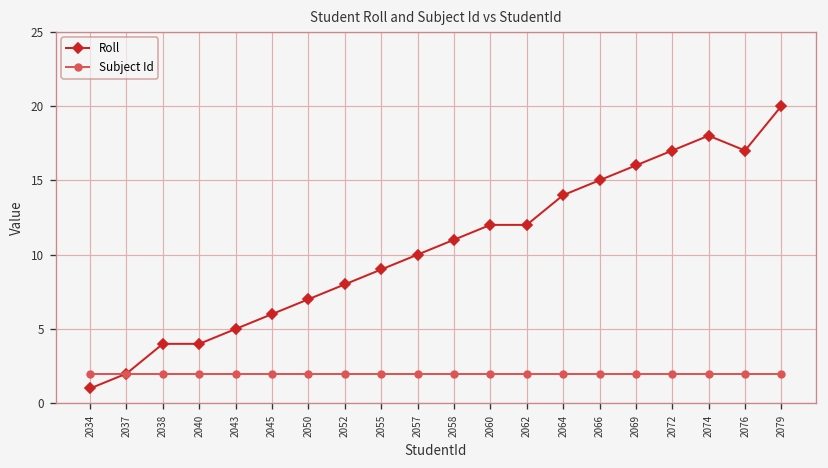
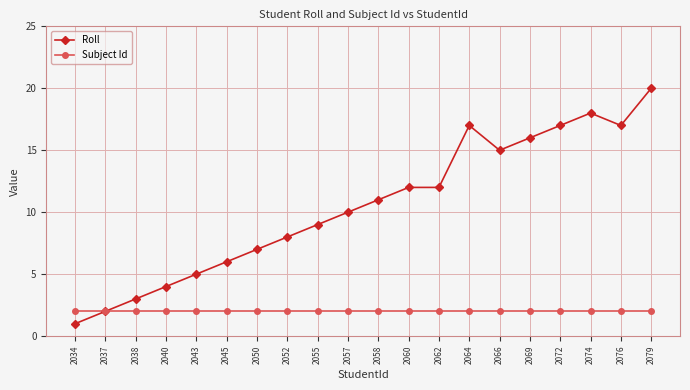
Roll, 2038: 4 -> 3
Roll, 2064: 14 -> 17
